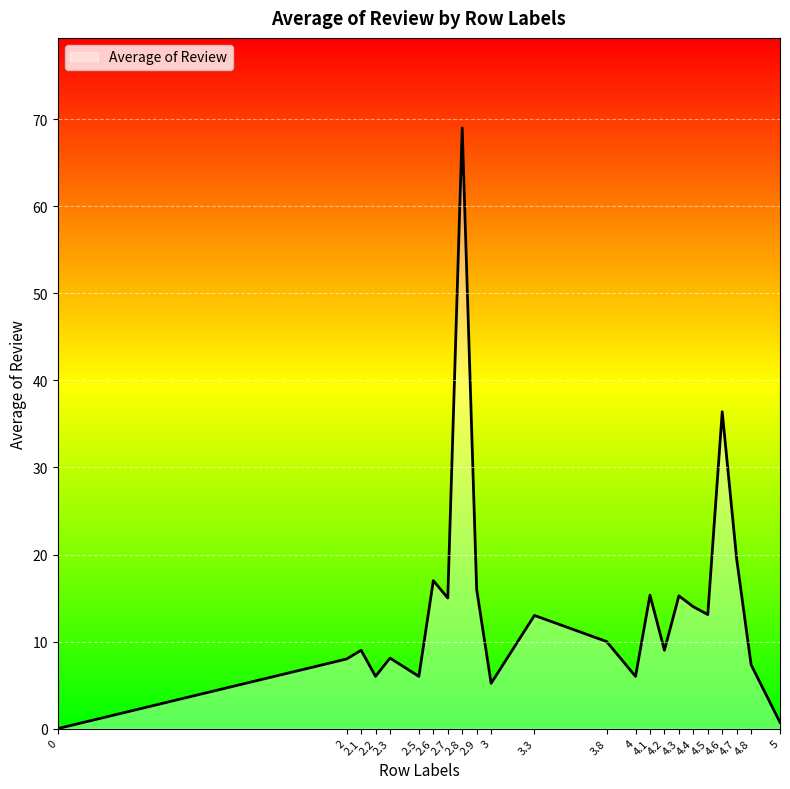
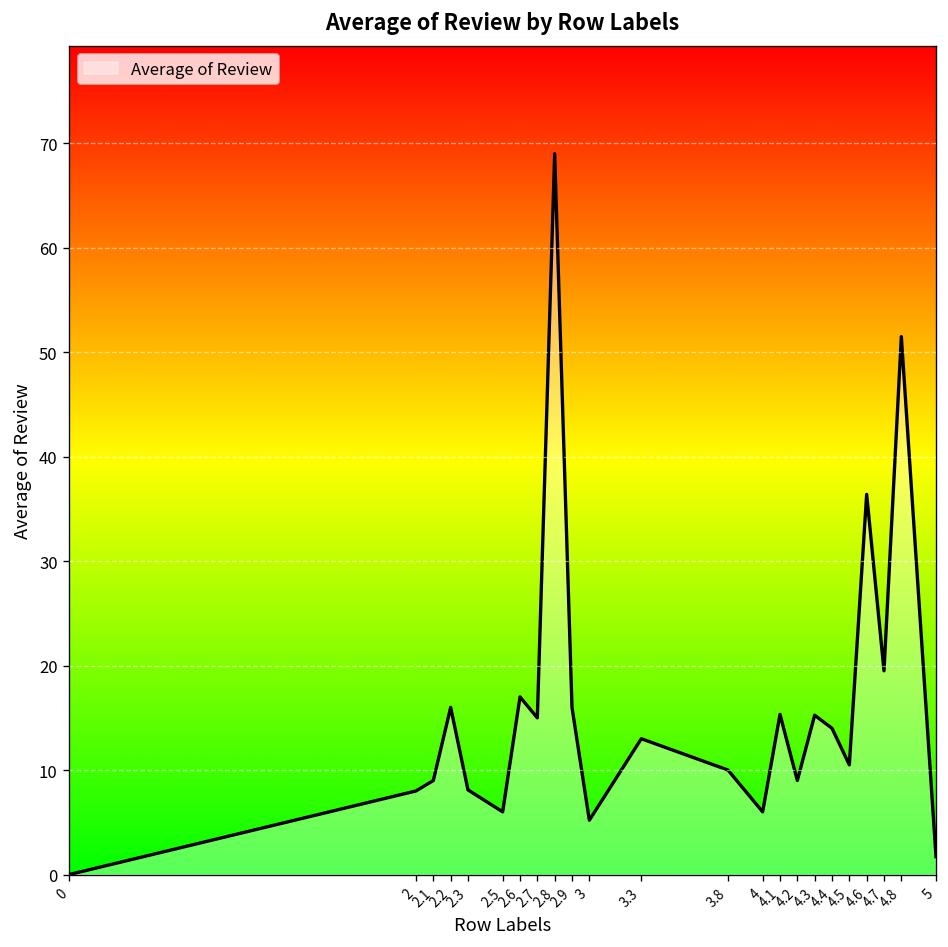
2.2: 6 -> 16
4.5: 13 -> 11
4.8: 7 -> 51
5: 1 -> 2
